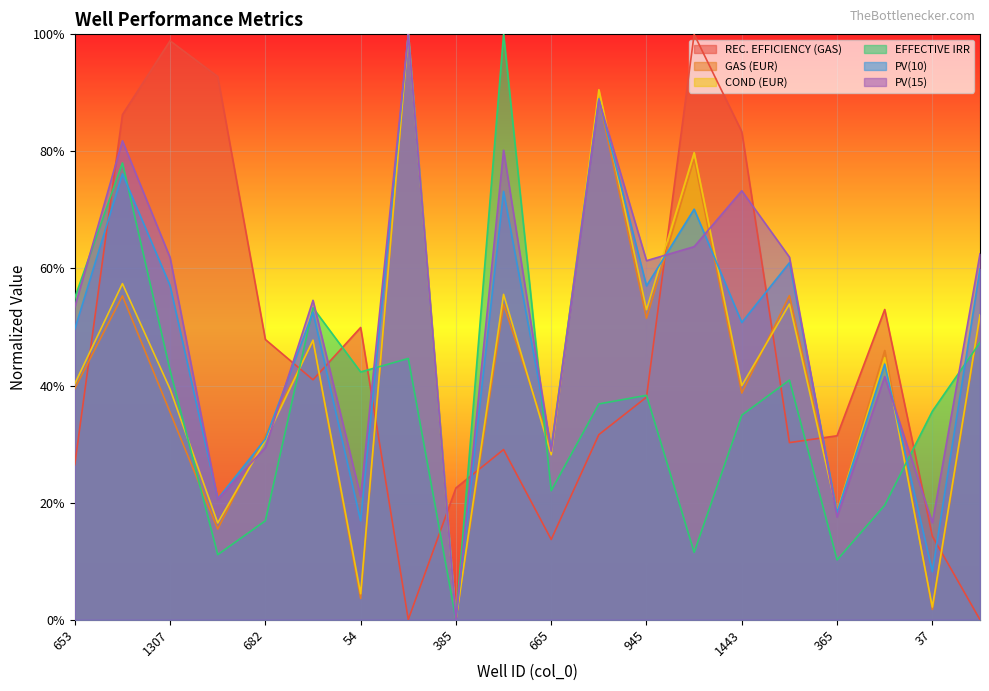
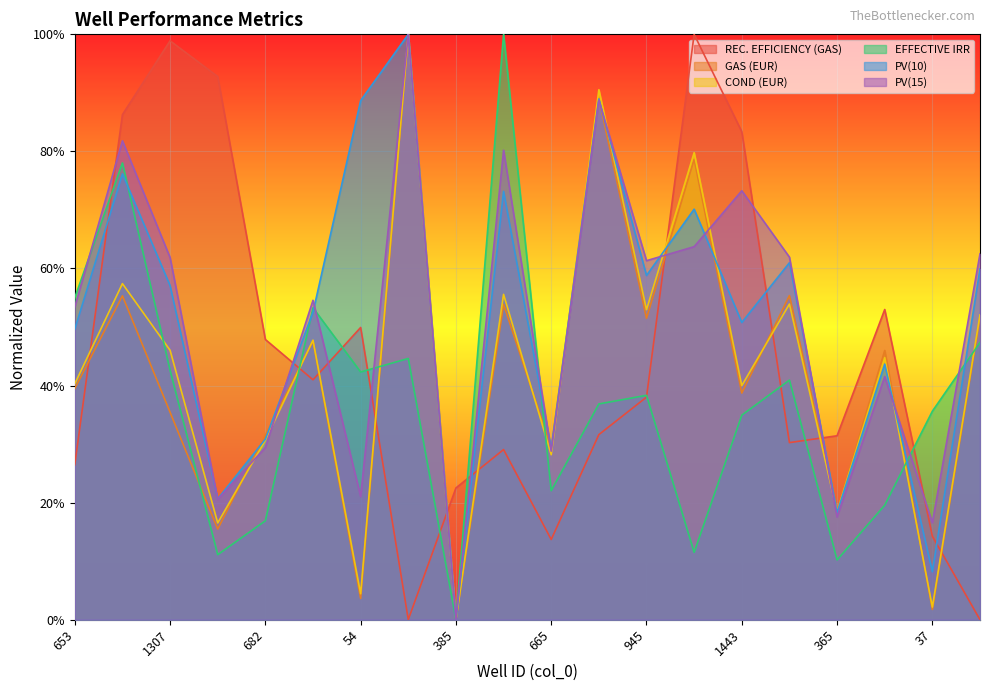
COND (EUR), 1307: 39% -> 46%
PV(10), 54: 17% -> 89%
PV(10), 945: 57% -> 59%
